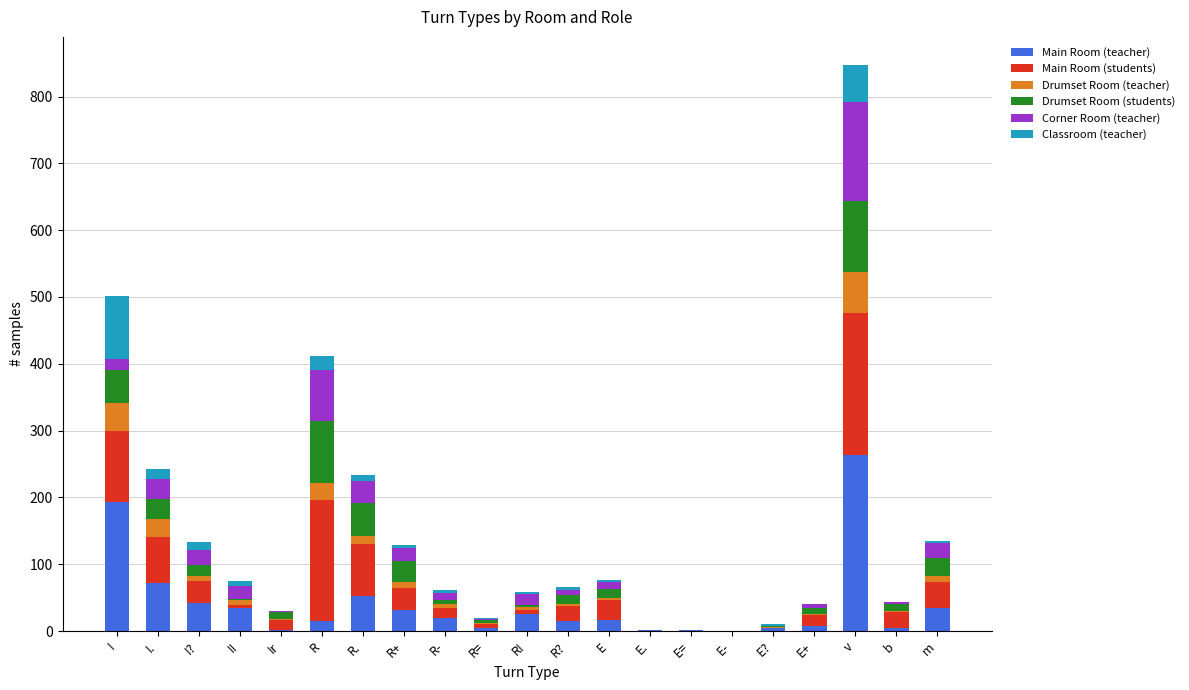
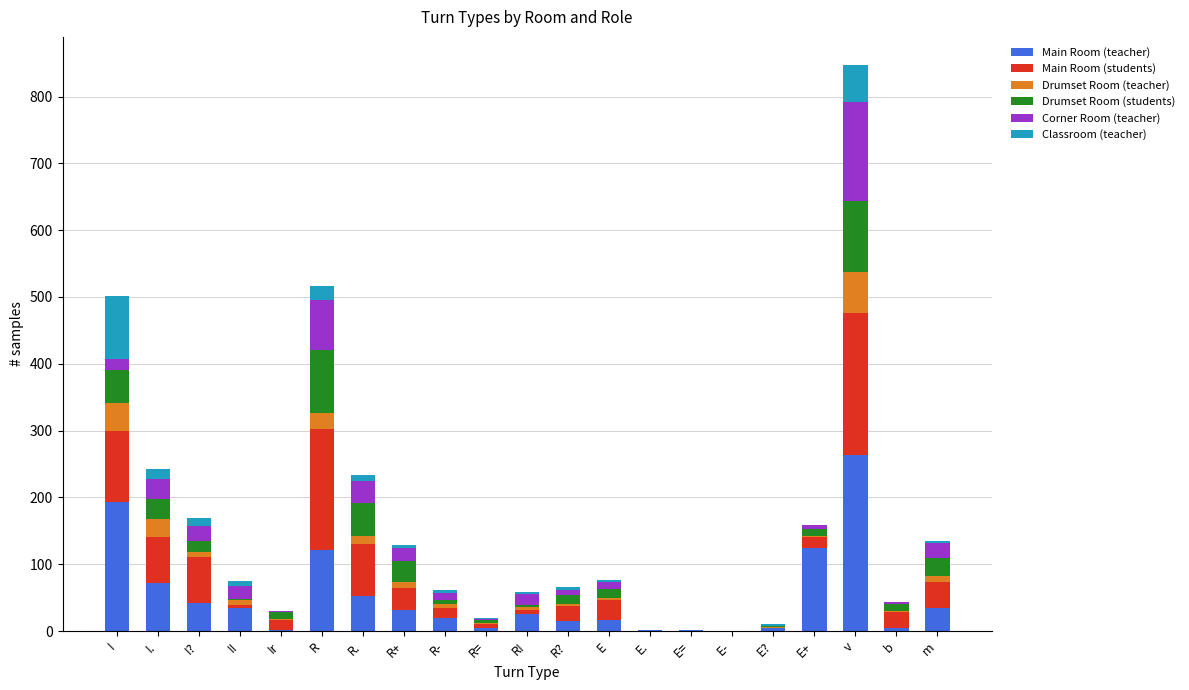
Main Room (students), I?: 30 -> 70
Main Room (teacher), R: 20 -> 120
Main Room (teacher), E+: 10 -> 120
